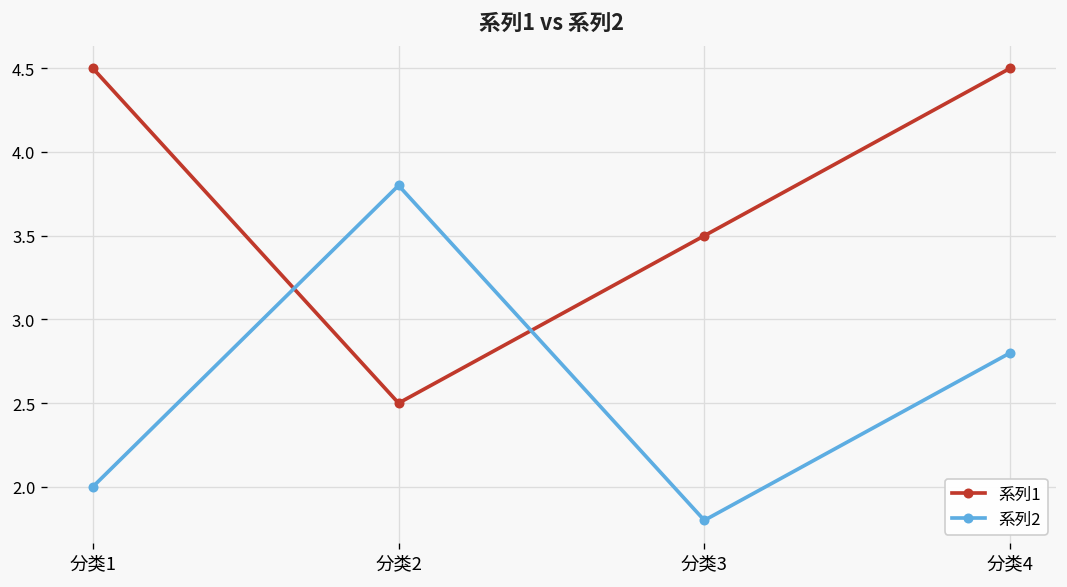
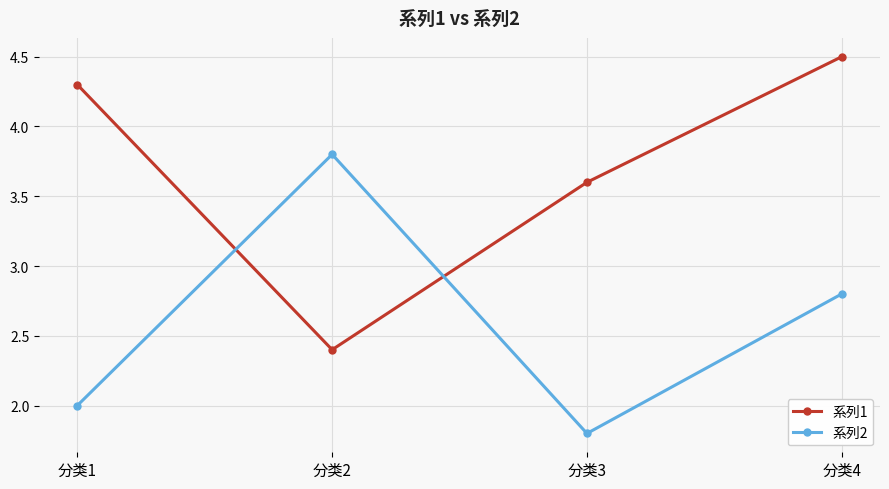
系列1, 分类1: 4.5 -> 4.3
系列1, 分类2: 2.5 -> 2.4
系列1, 分类3: 3.5 -> 3.6
